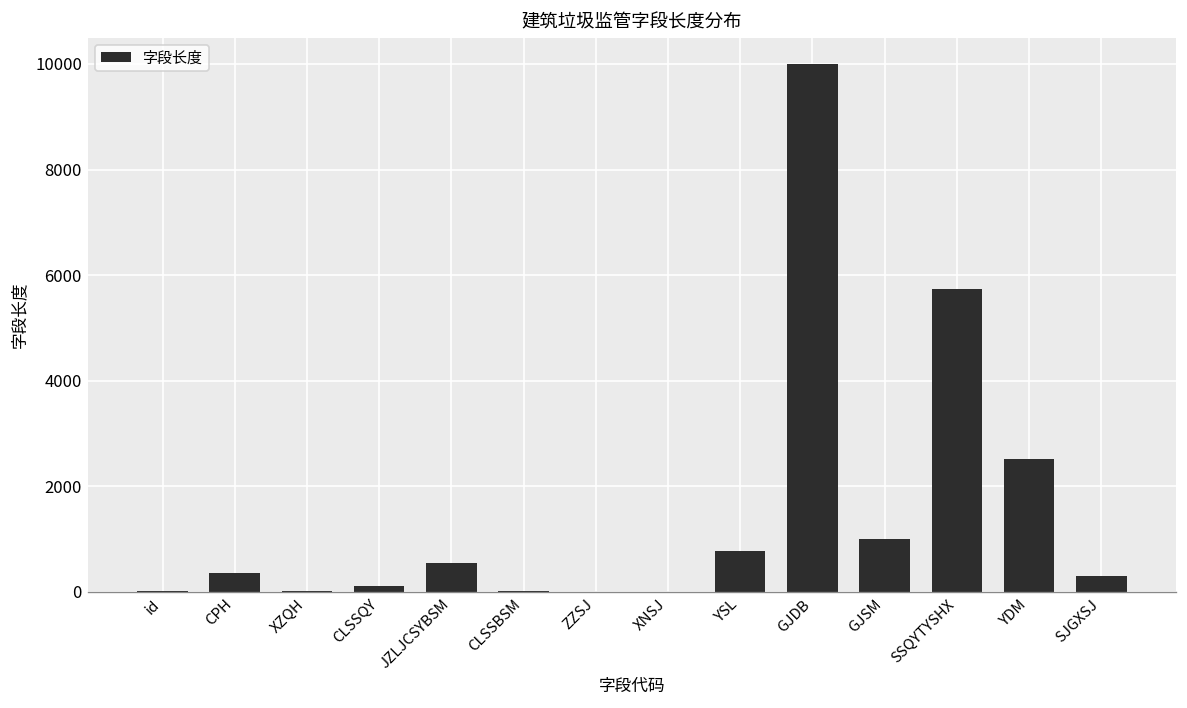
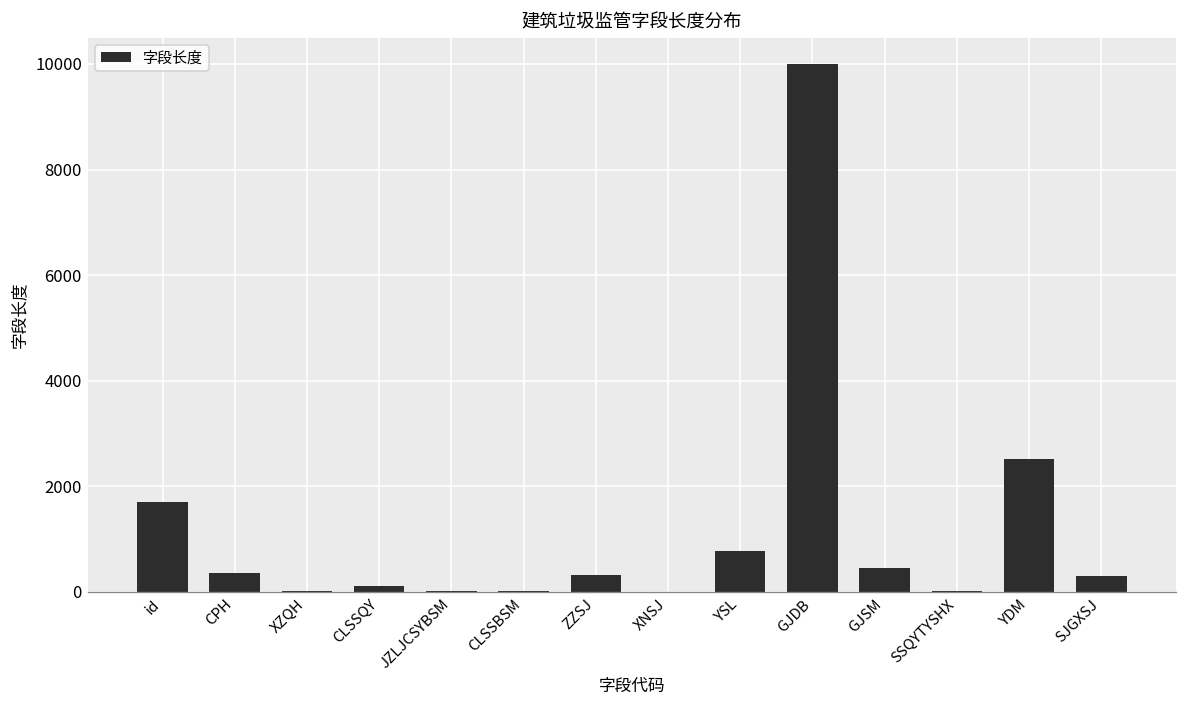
id: 0 -> 1700
JZLJCSYBSM: 500 -> 0
ZZSJ: 0 -> 300
GJSM: 1000 -> 400
SSQYTYSHX: 5700 -> 0
